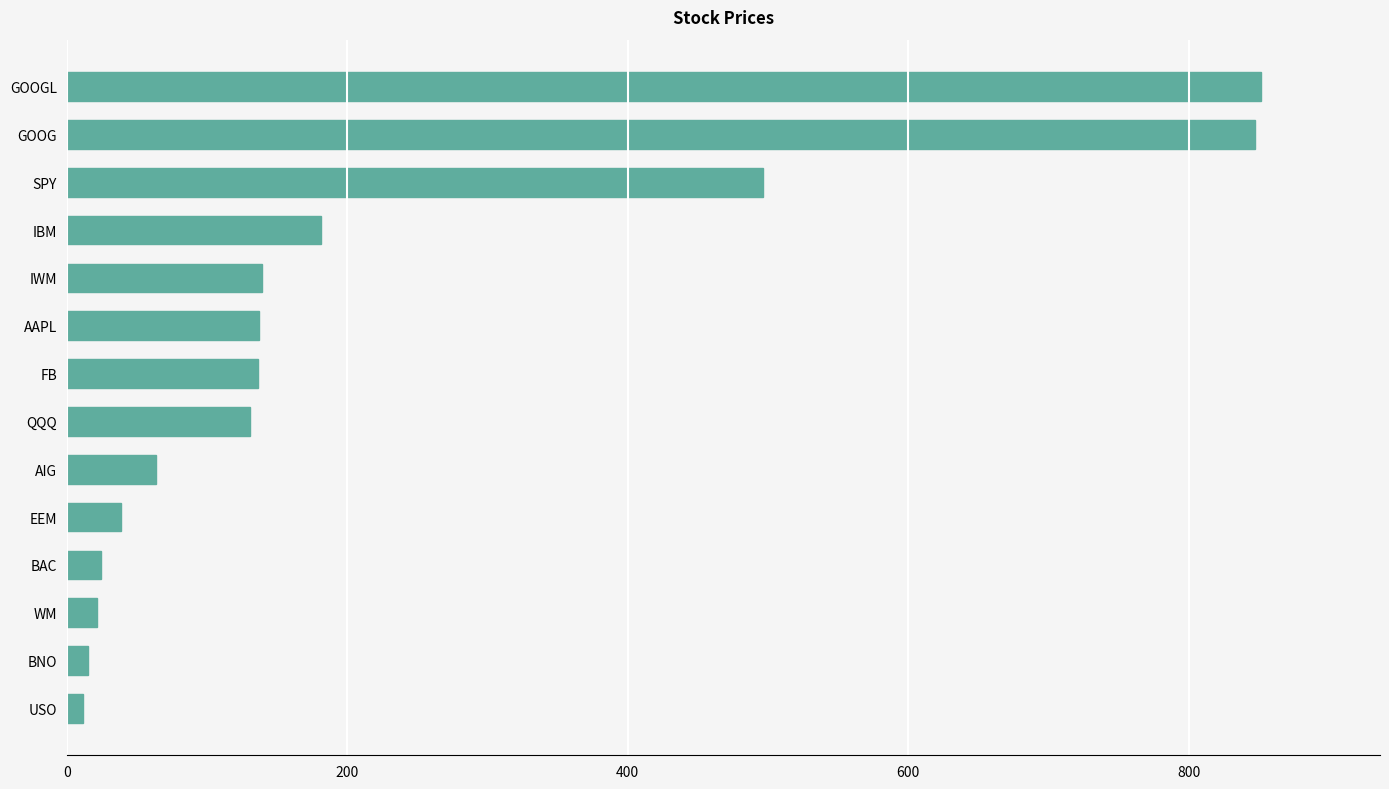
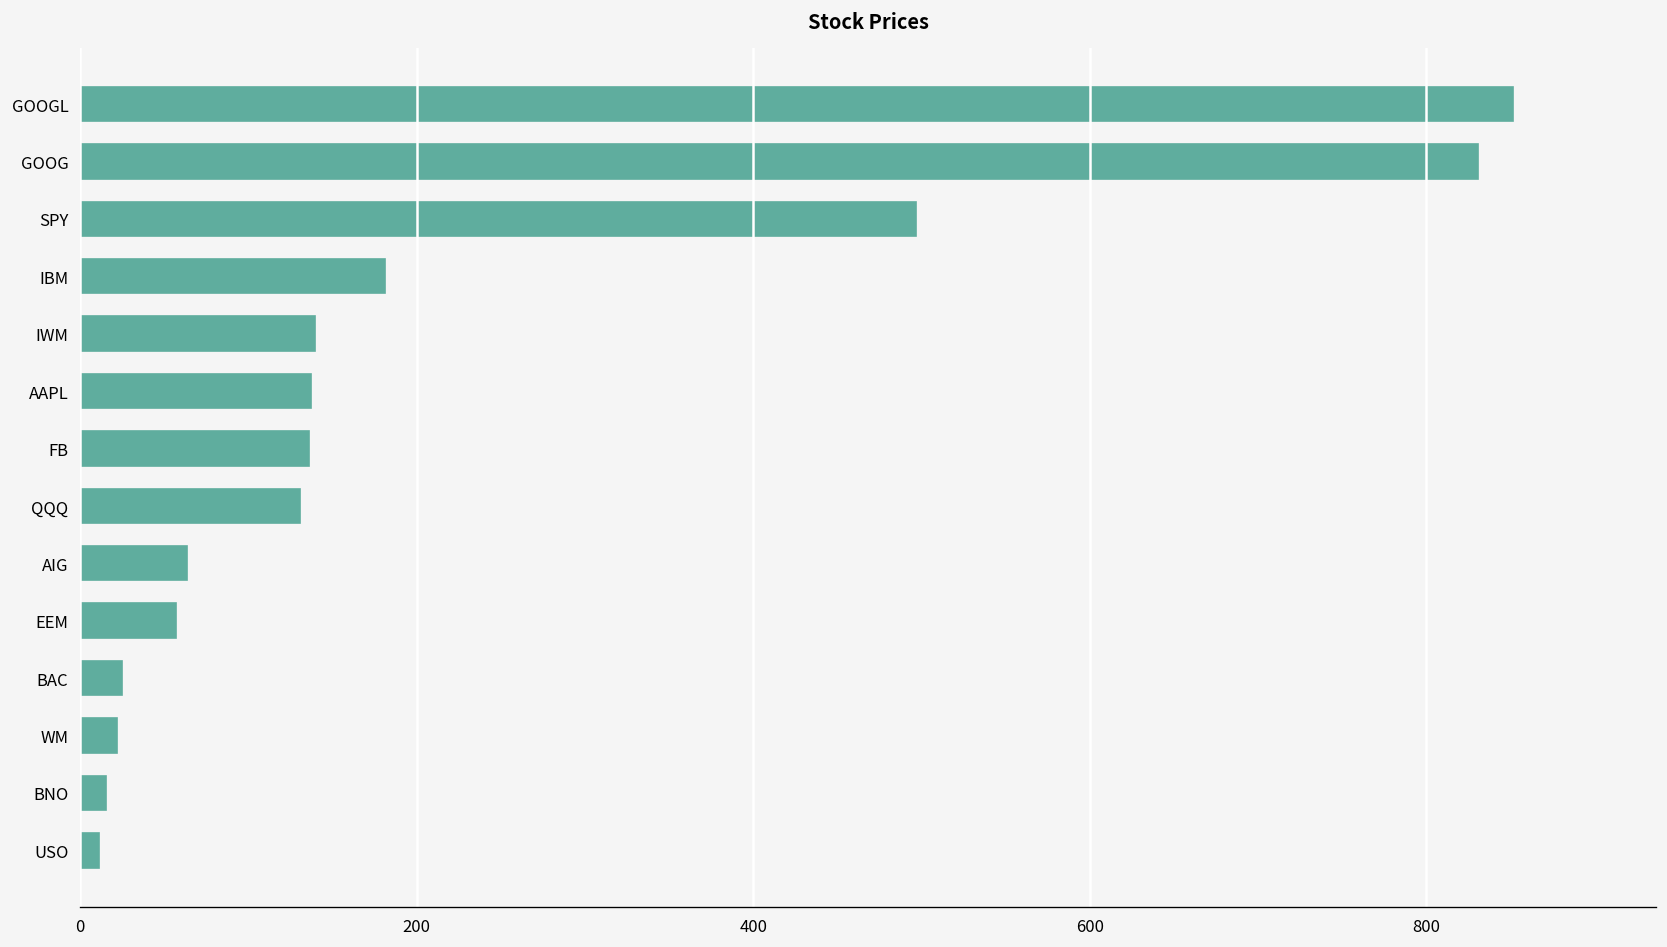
GOOG: 847 -> 831
EEM: 39 -> 57
